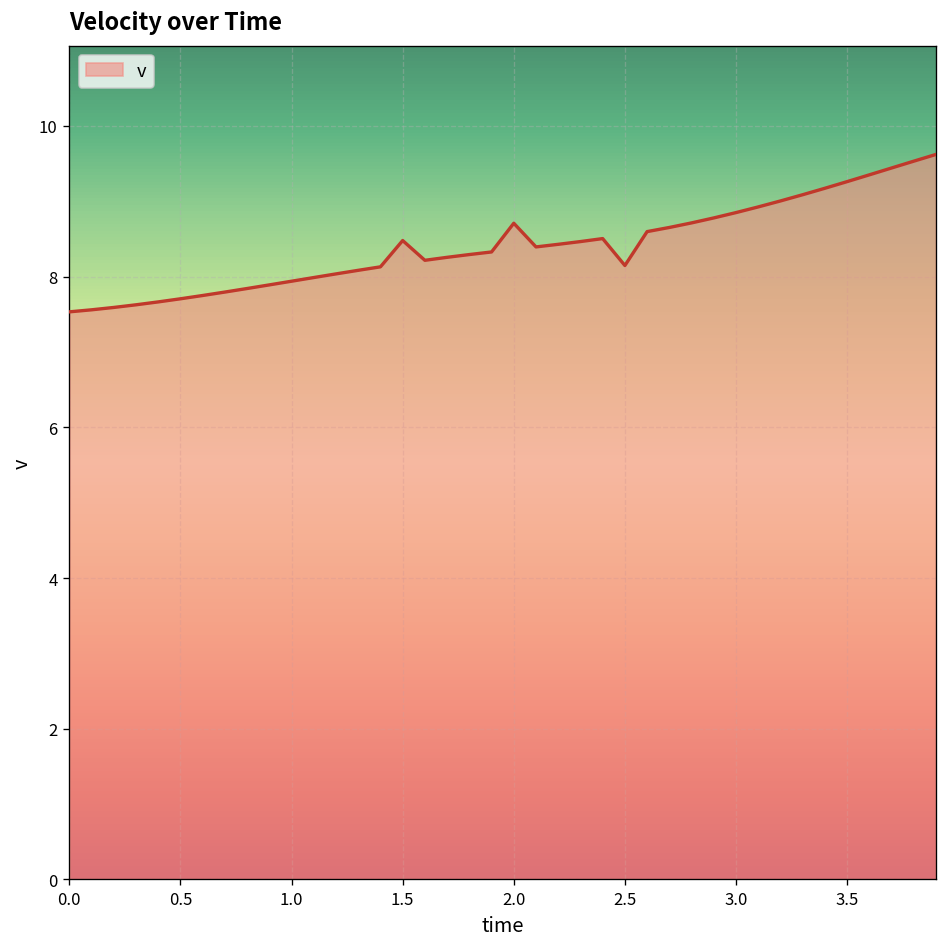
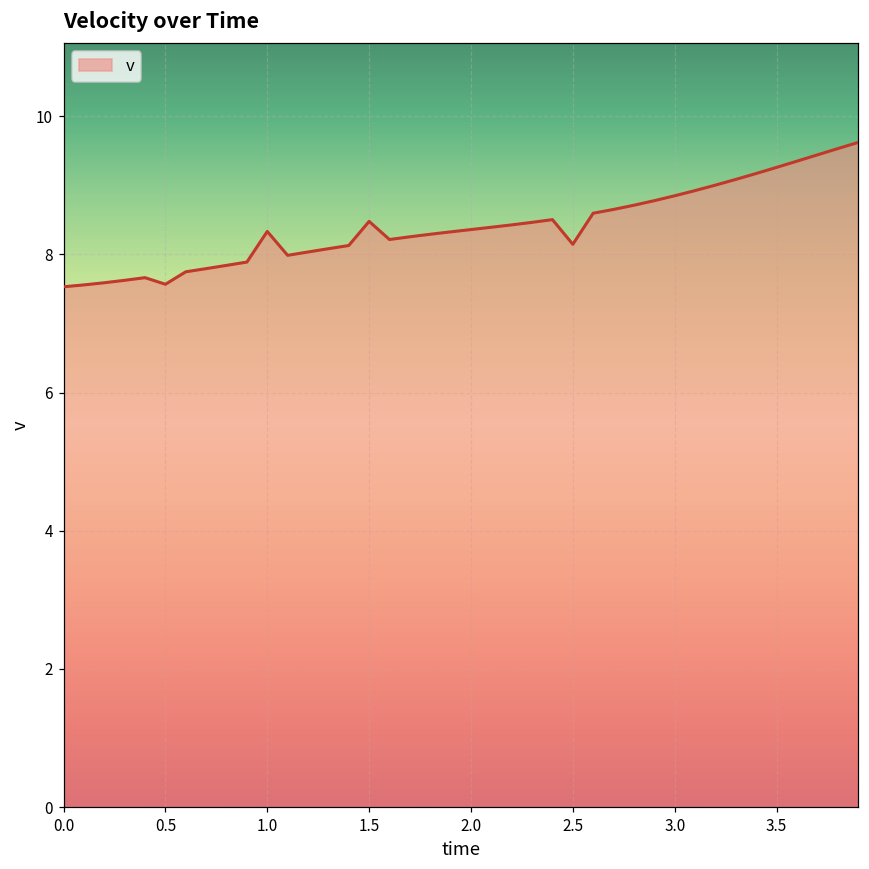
0.5: 7.7 -> 7.6
1.0: 7.9 -> 8.3
2.0: 8.7 -> 8.4
